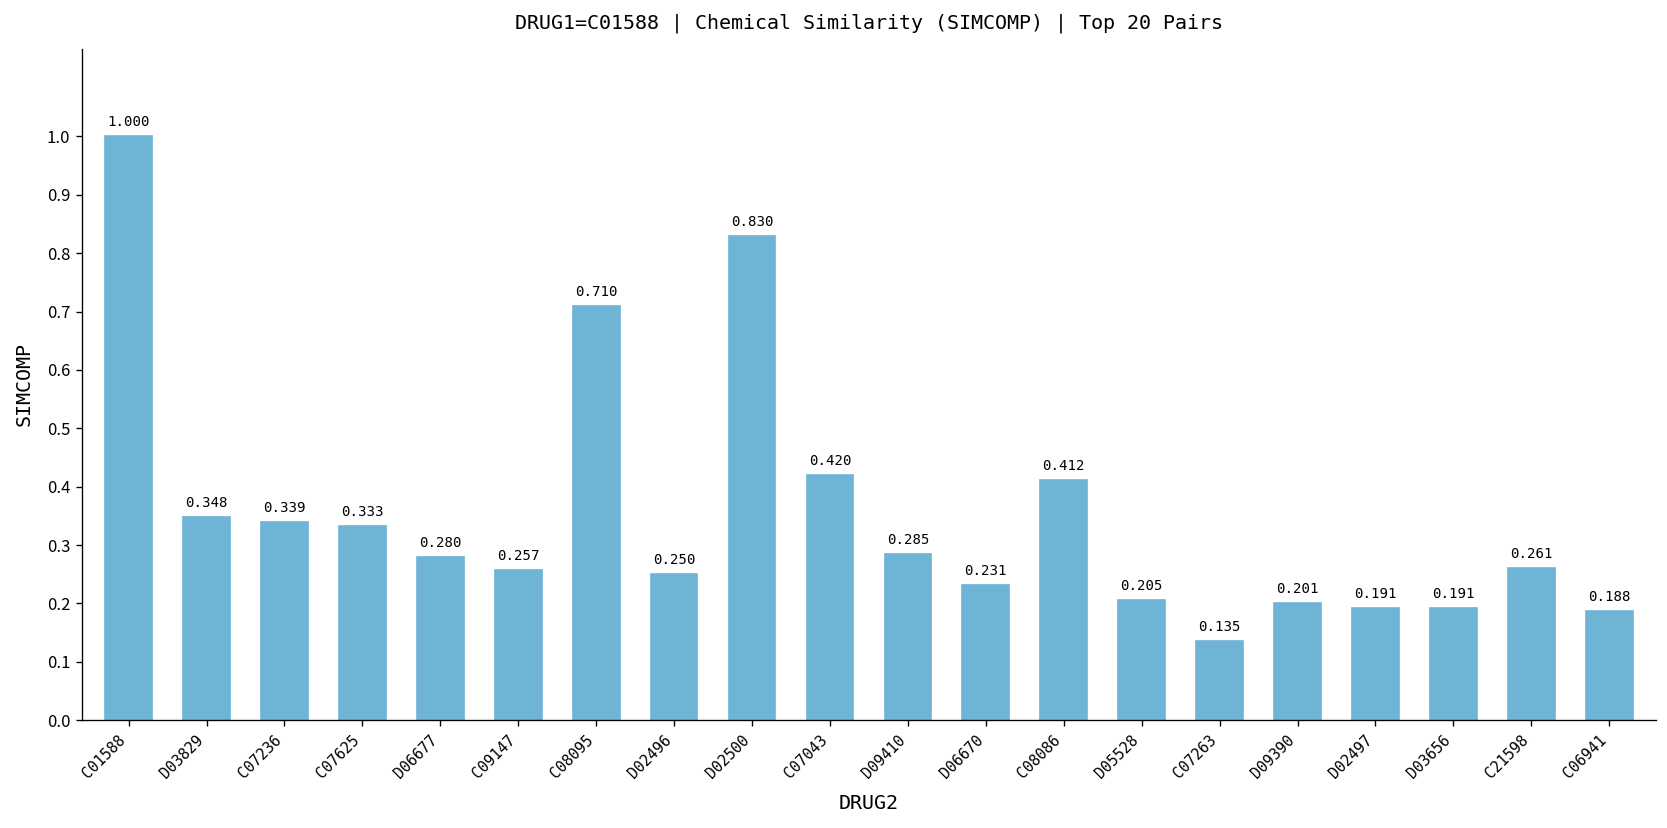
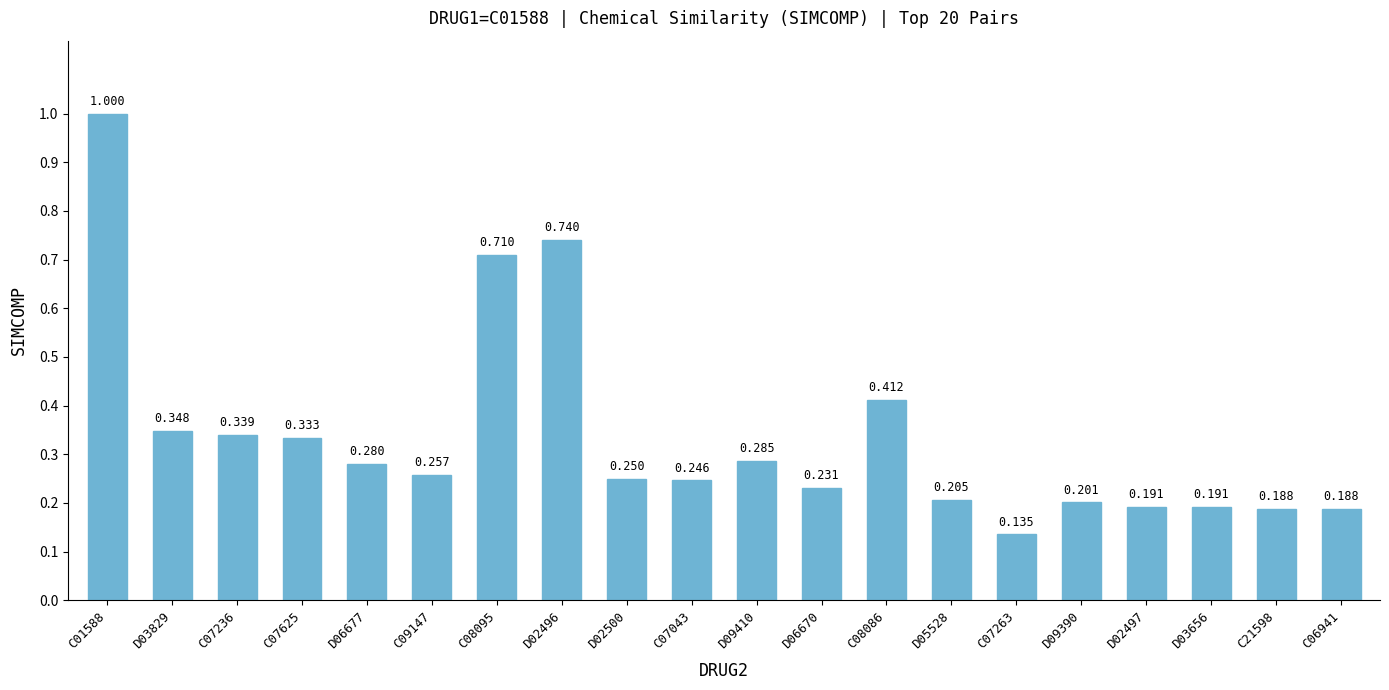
D02496: 0.250 -> 0.740
D02500: 0.830 -> 0.250
C07043: 0.420 -> 0.246
C21598: 0.261 -> 0.188
